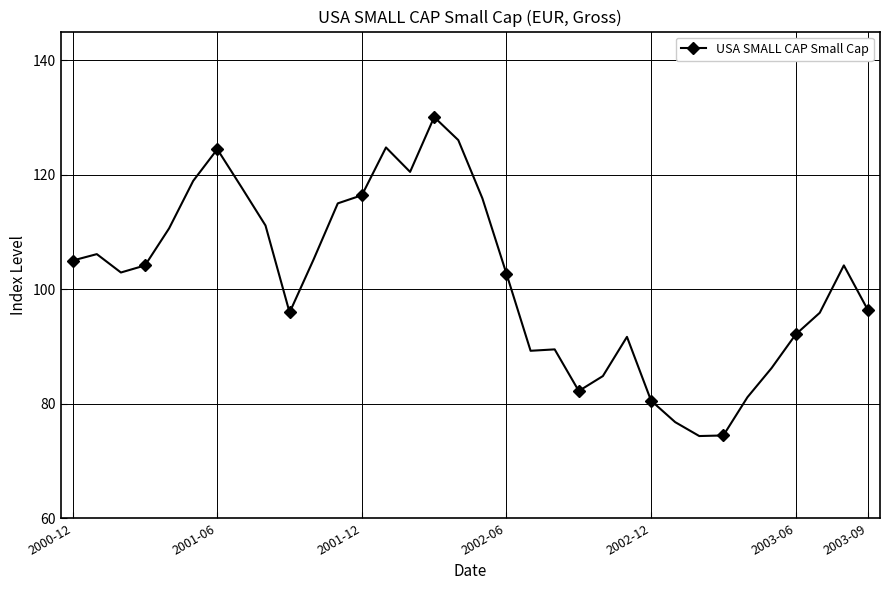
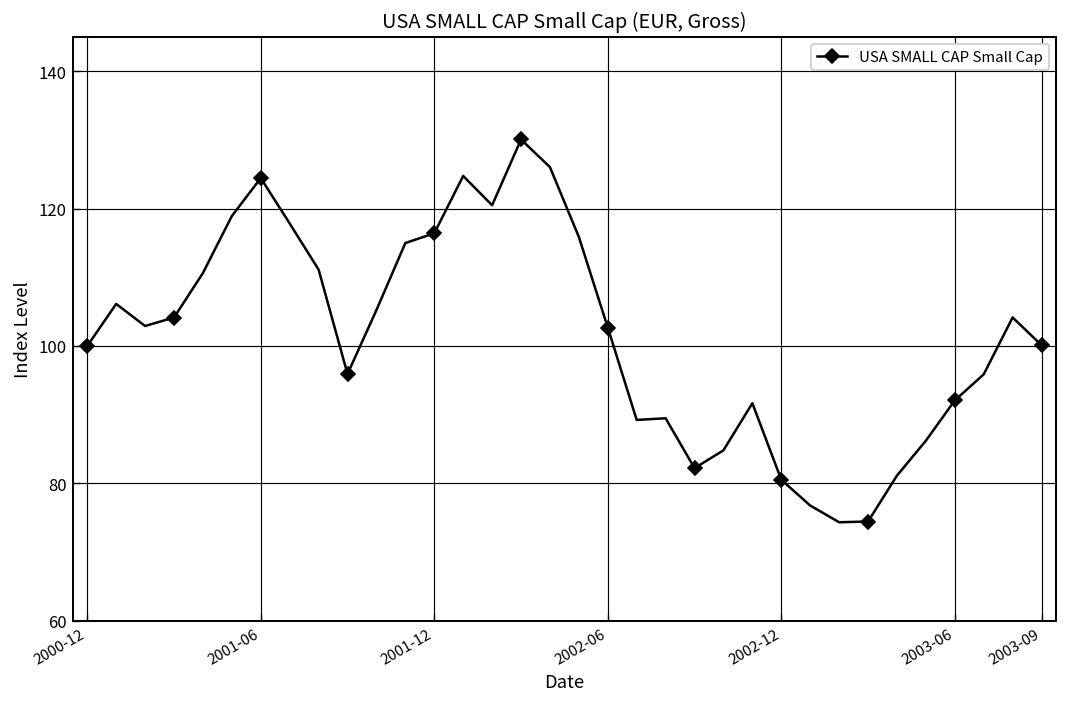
2000-12: 105 -> 100
2003-09: 96 -> 100
